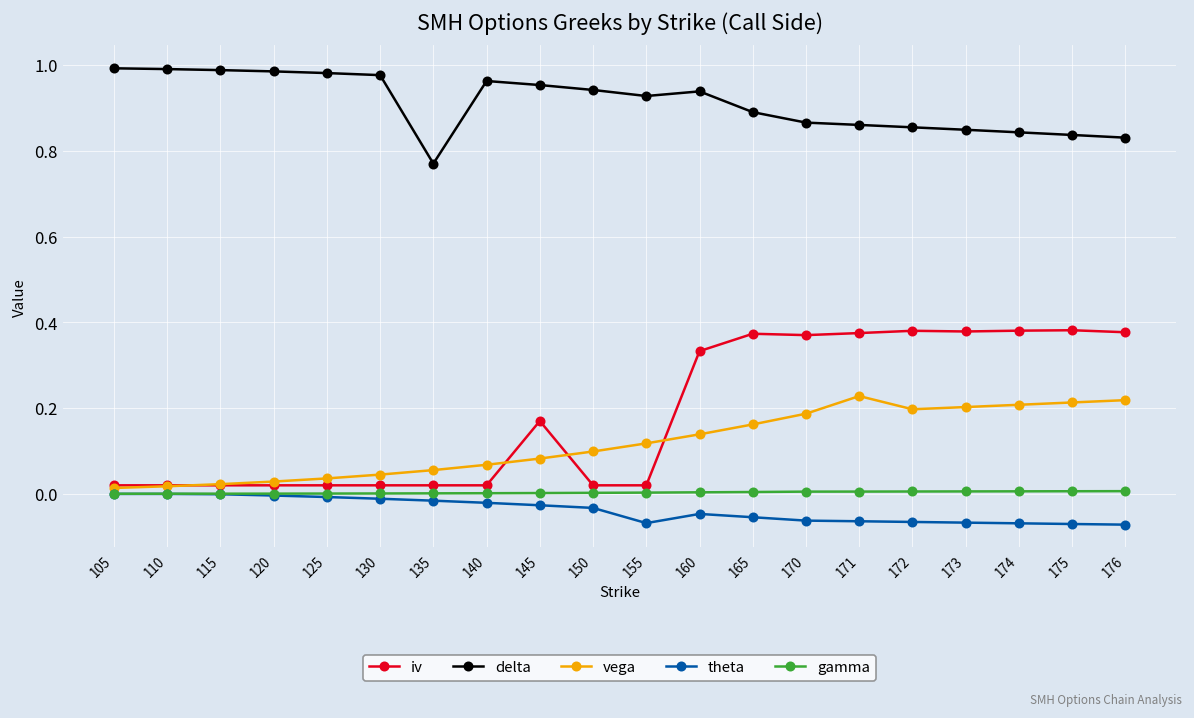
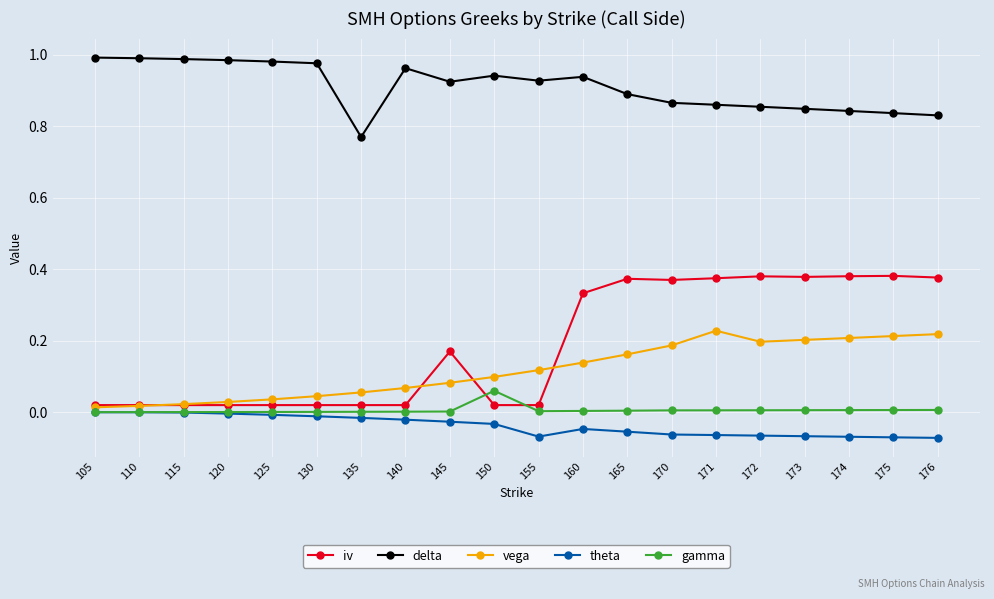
delta, 145: 0.95 -> 0.92
gamma, 150: 0.00 -> 0.06
